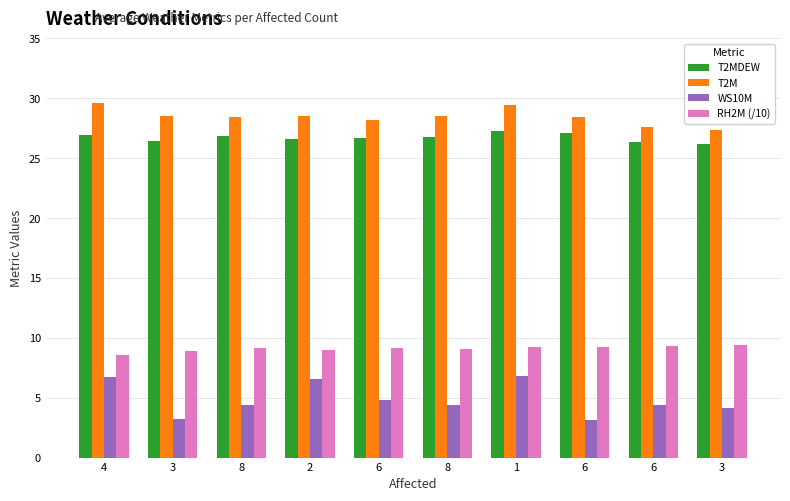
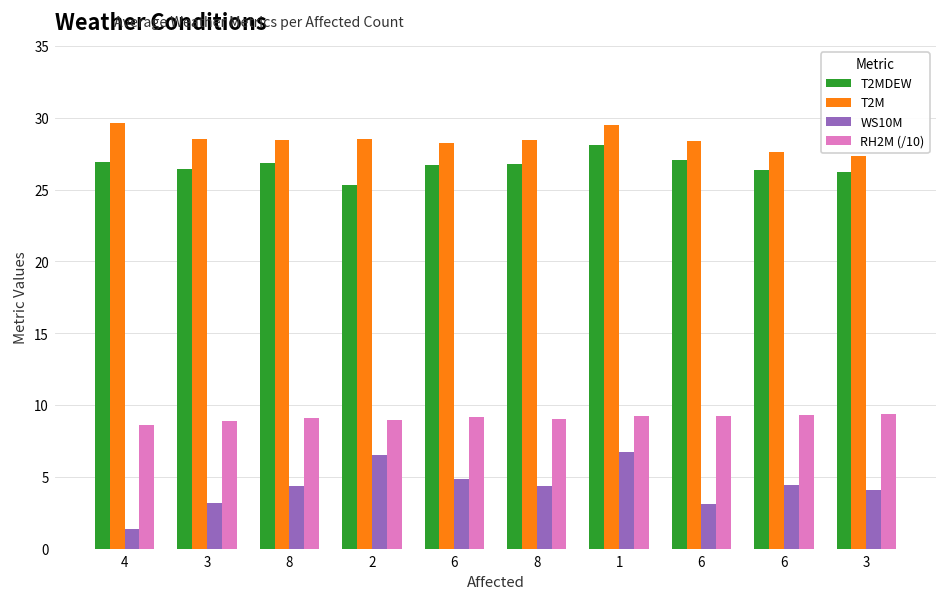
WS10M, 4: 6.7 -> 1.4
T2MDEW, 2: 26.6 -> 25.3
T2MDEW, 1: 27.3 -> 28.1
